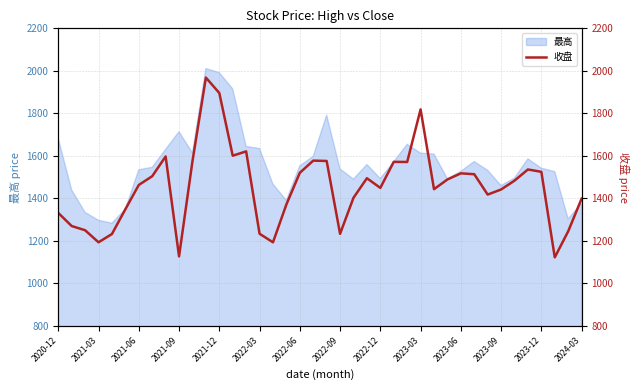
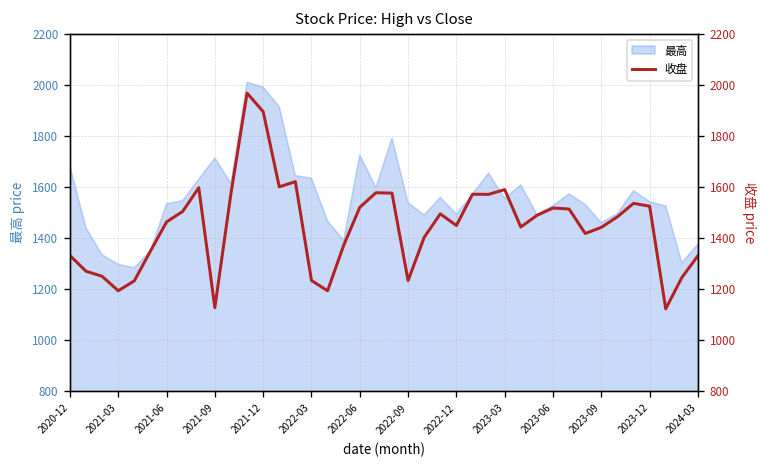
最高, 2022-06: 1550 -> 1730
最高, 2023-03: 1610 -> 1560
收盘, 2023-03: 1820 -> 1590
收盘, 2024-03: 1400 -> 1330
